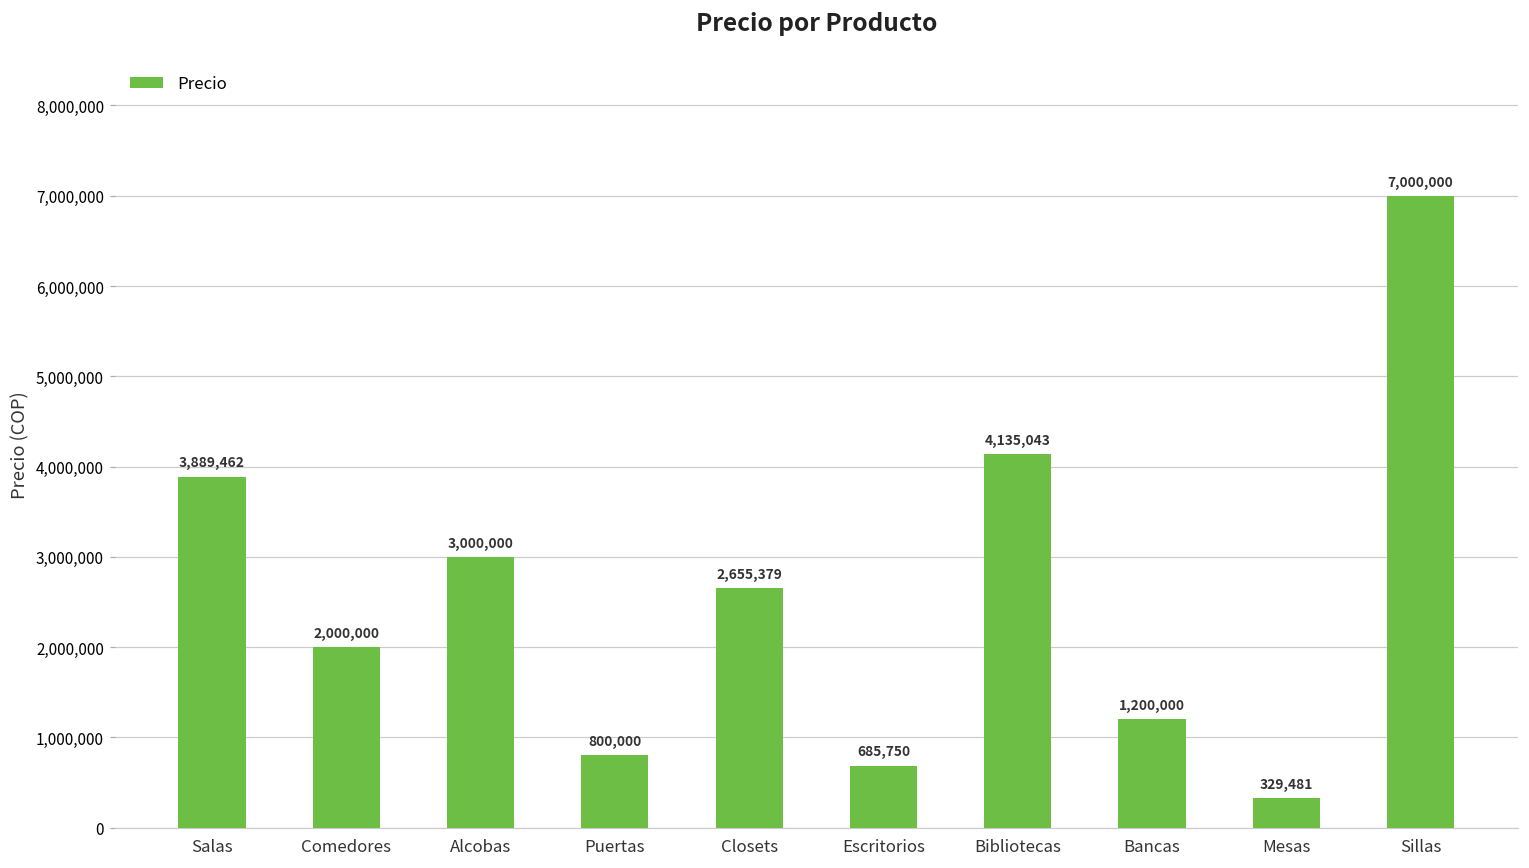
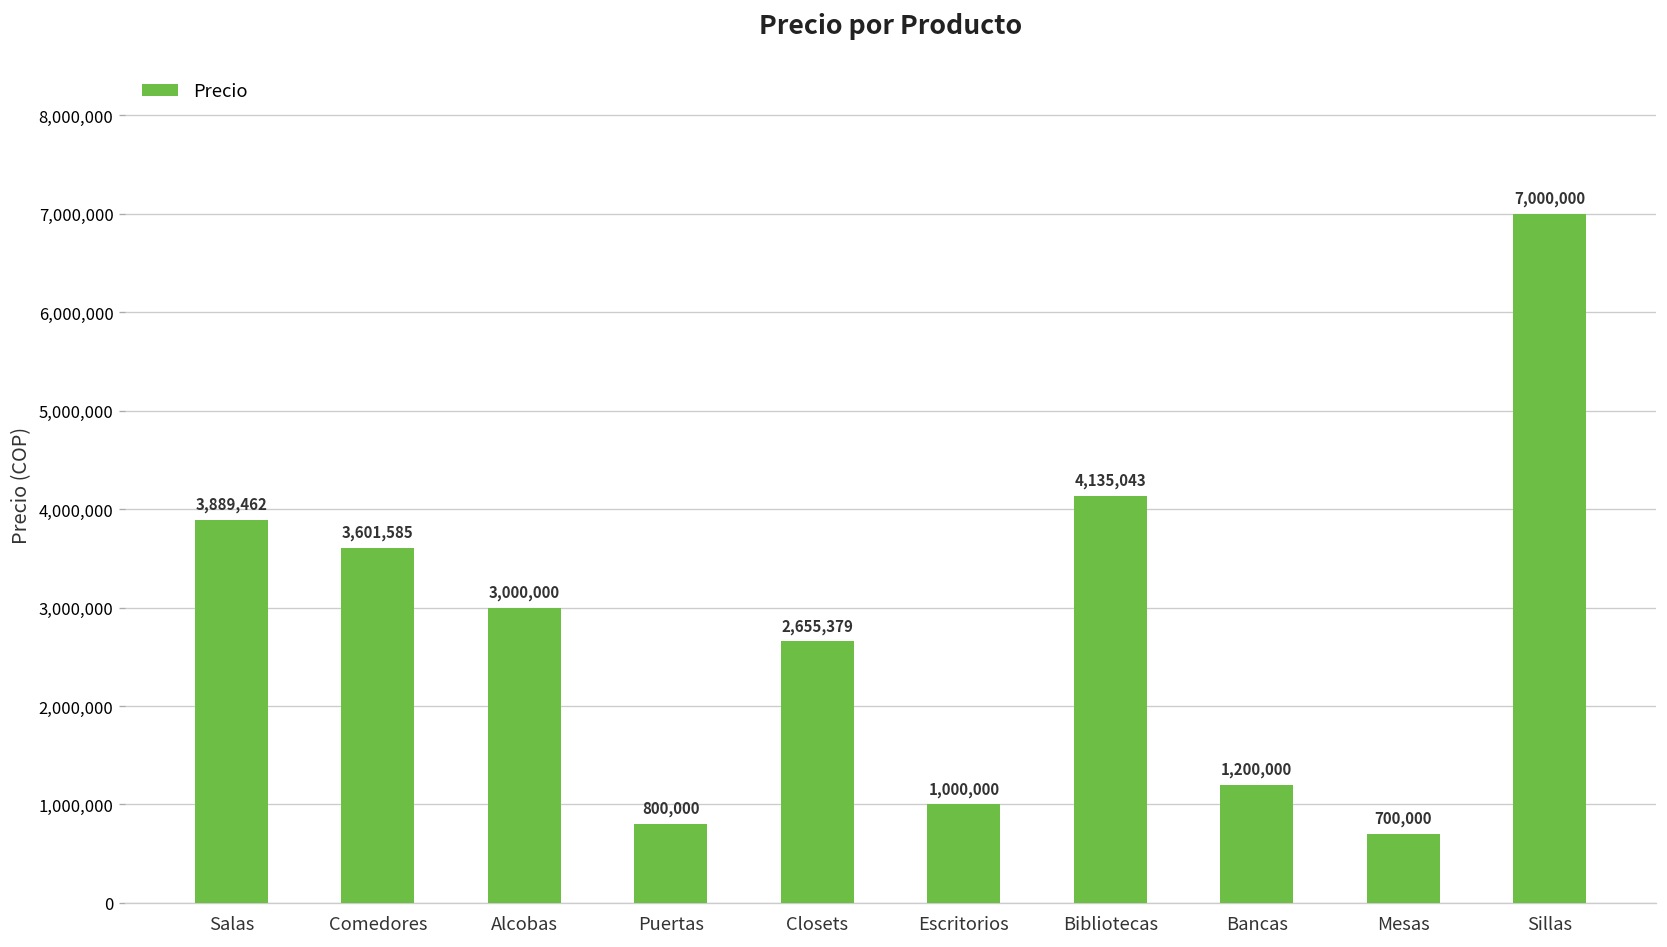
Comedores: 2,000,000 -> 3,601,585
Escritorios: 685,750 -> 1,000,000
Mesas: 329,481 -> 700,000
